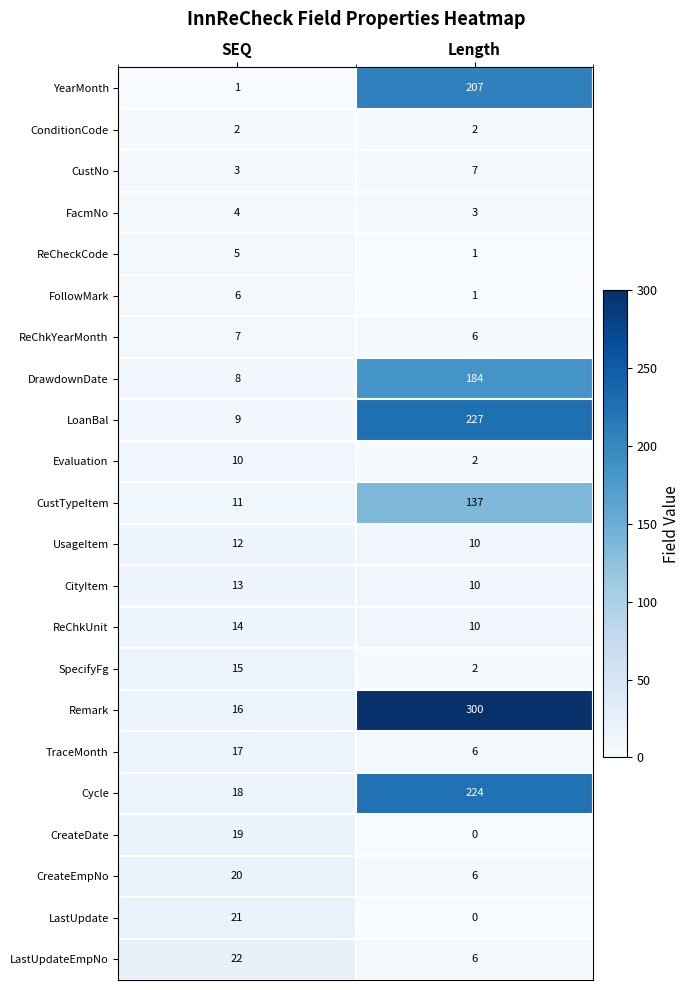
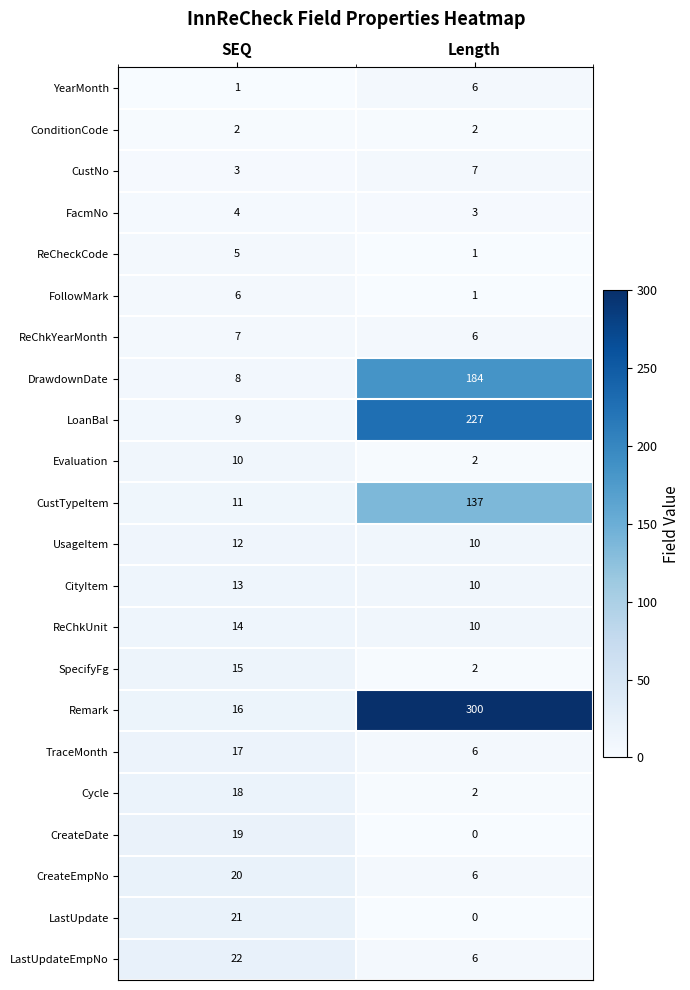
YearMonth, Length: 207 -> 6
Cycle, Length: 224 -> 2
